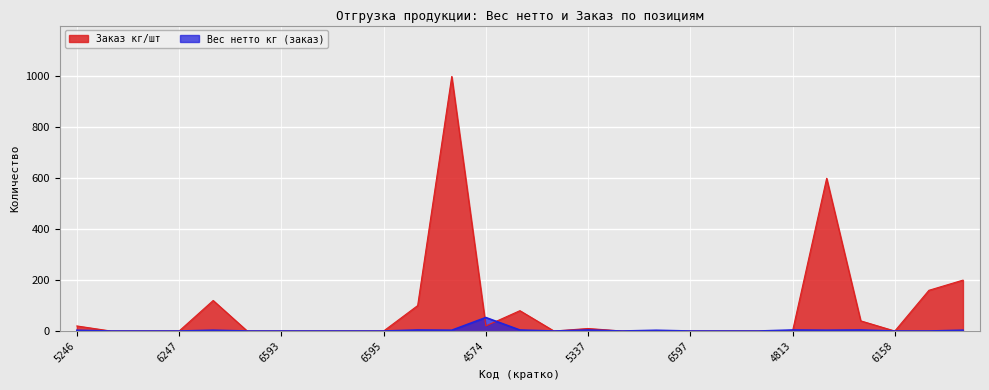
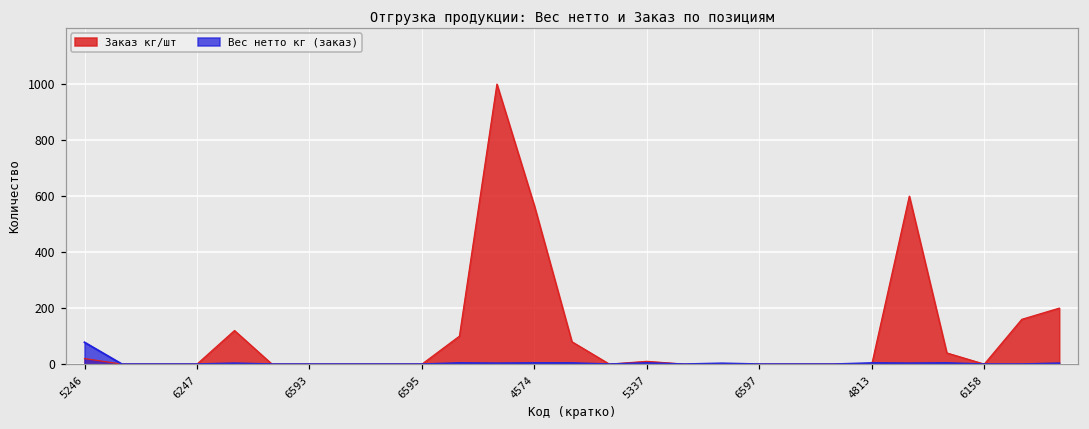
Вес нетто кг (заказ), 5246: 0 -> 80
Заказ кг/шт, 4574: 20 -> 570
Вес нетто кг (заказ), 4574: 50 -> 0
